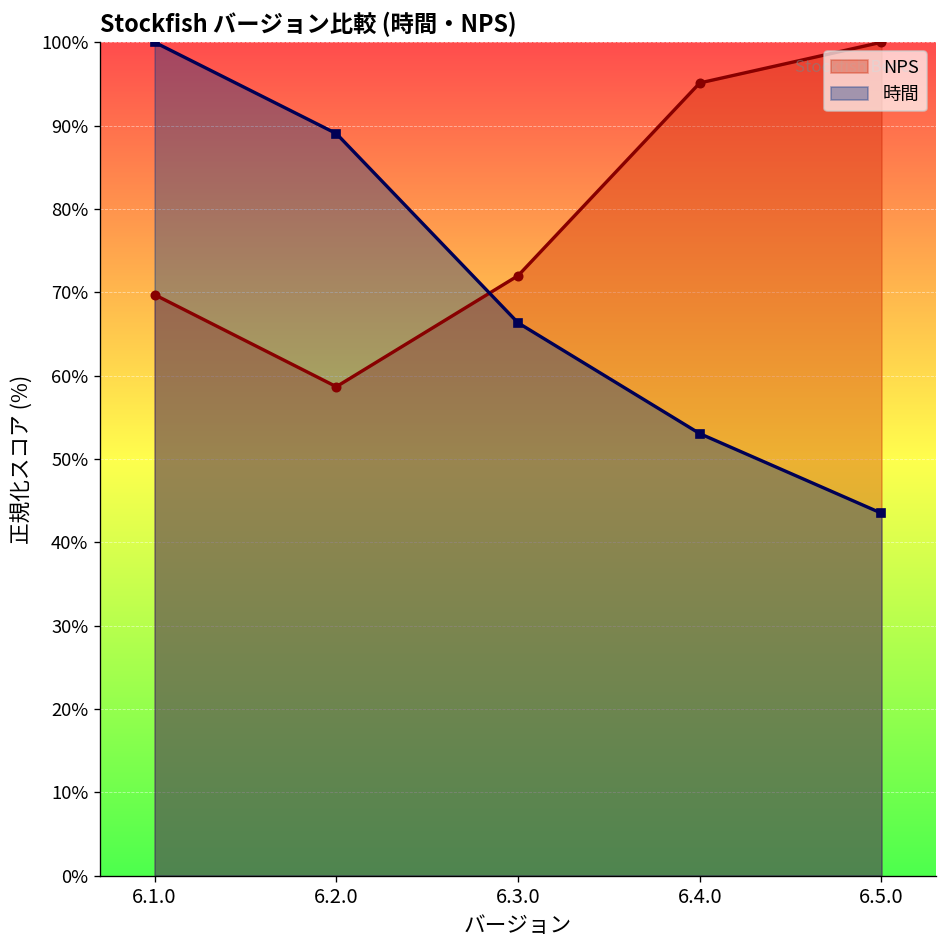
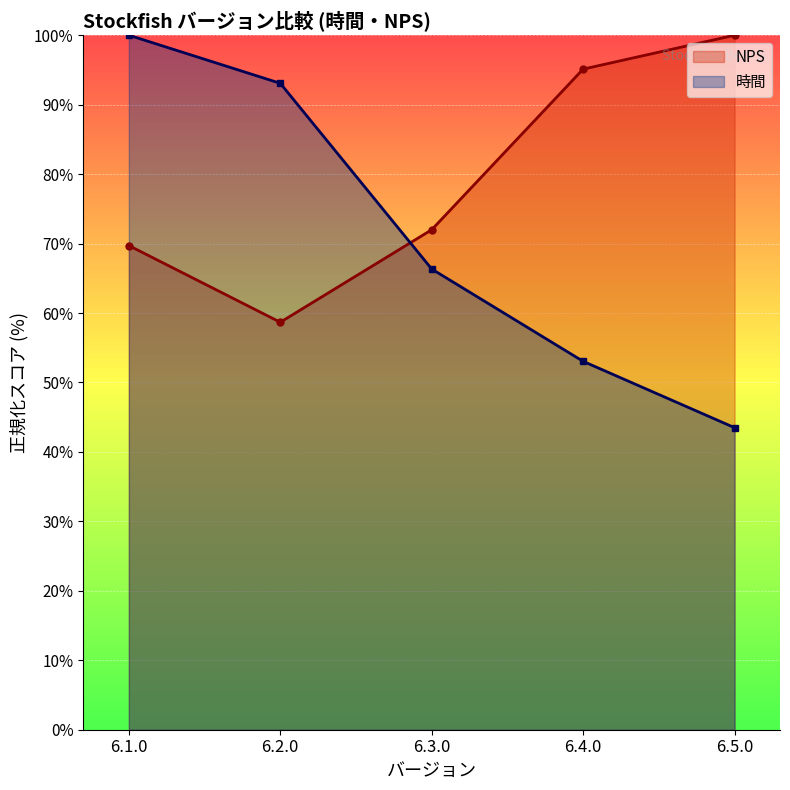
時間, 6.2.0: 89% -> 93%
